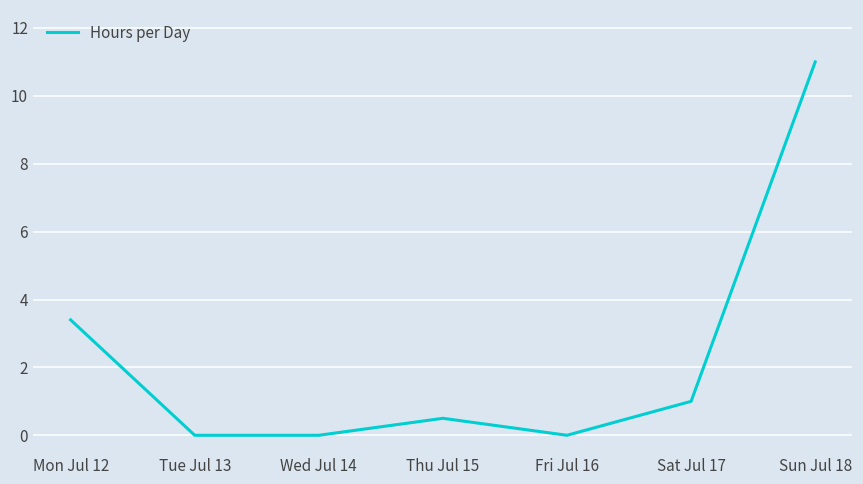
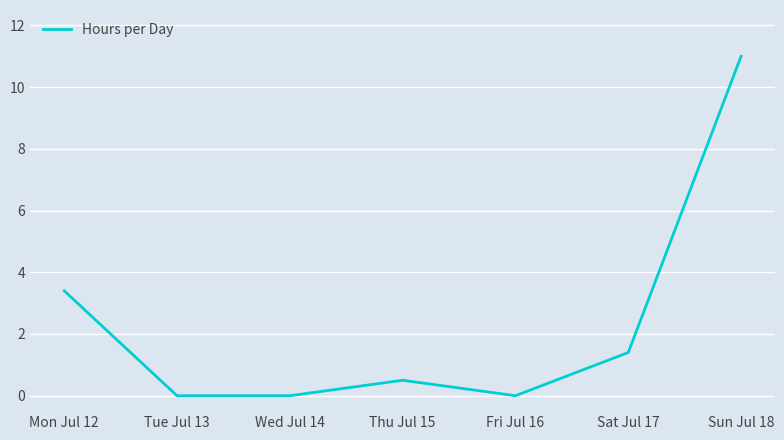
Sat Jul 17: 1.0 -> 1.4
